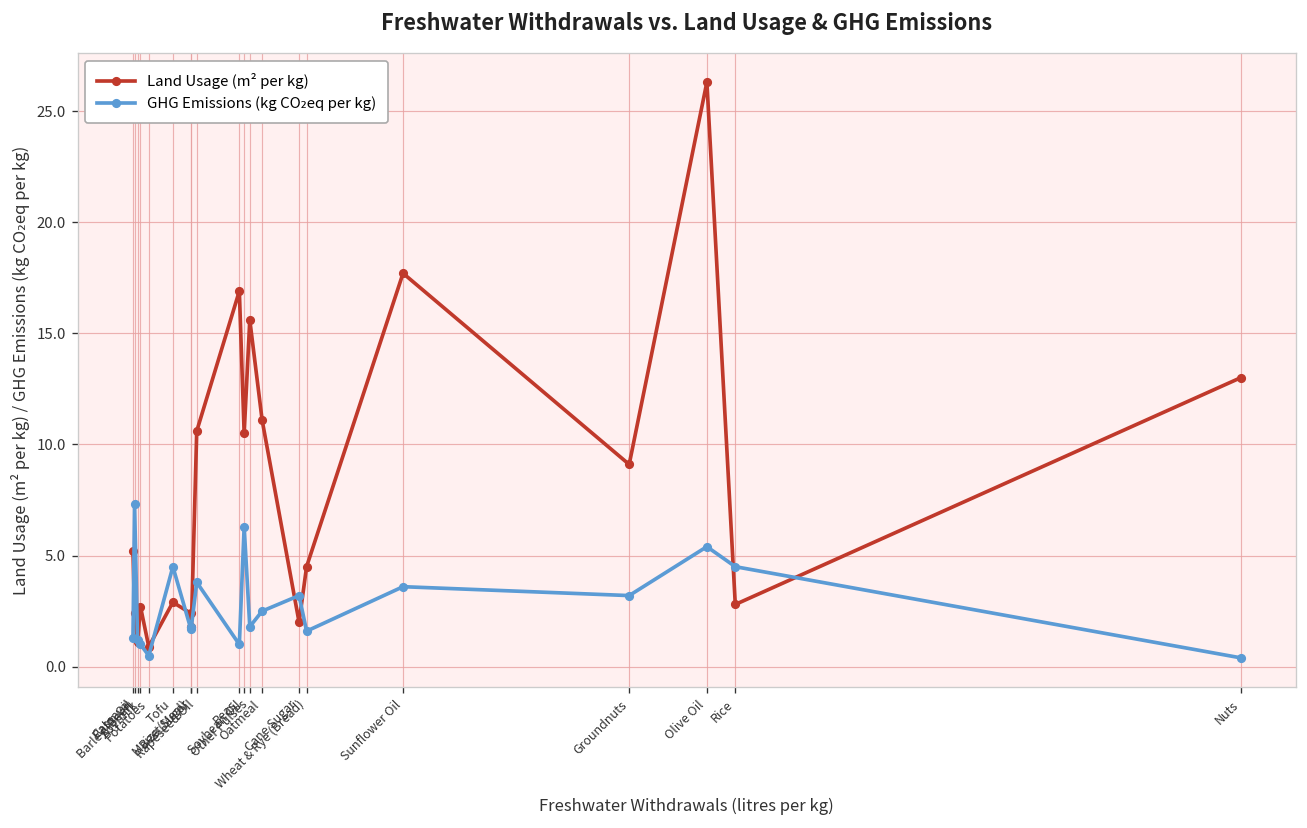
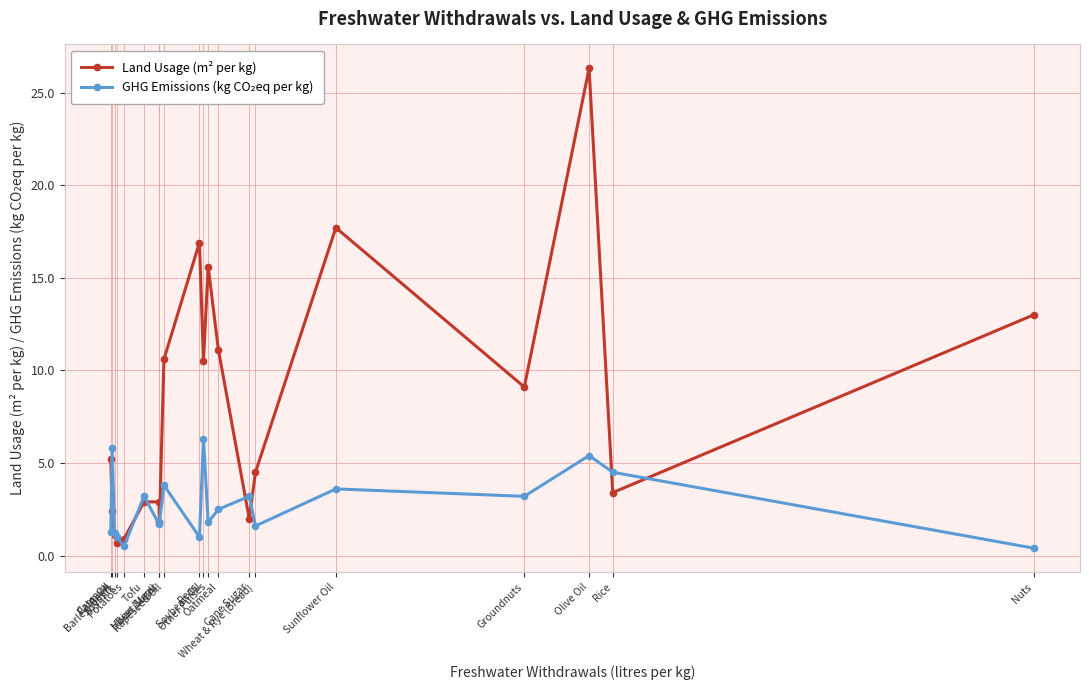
GHG Emissions (kg CO₂eq per kg), Palm Oil: 7.3 -> 5.8
Land Usage (m² per kg), Soymilk: 2.7 -> 0.7
GHG Emissions (kg CO₂eq per kg), Tofu: 4.5 -> 3.2
Land Usage (m² per kg), Maize (Meal): 2.4 -> 2.9
Land Usage (m² per kg), Rice: 2.8 -> 3.4
